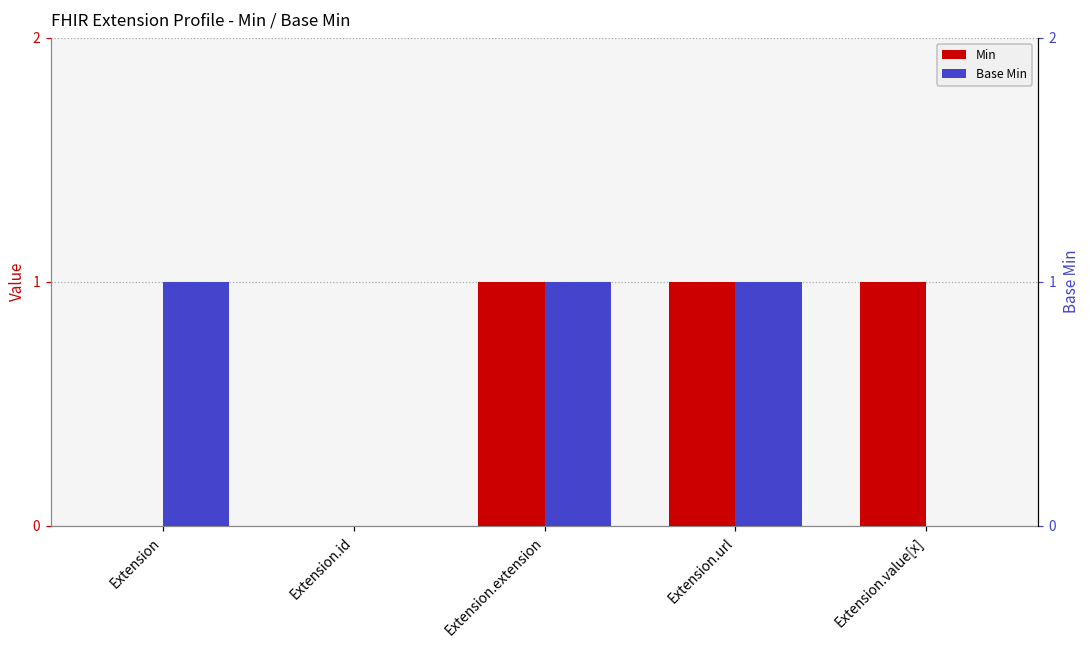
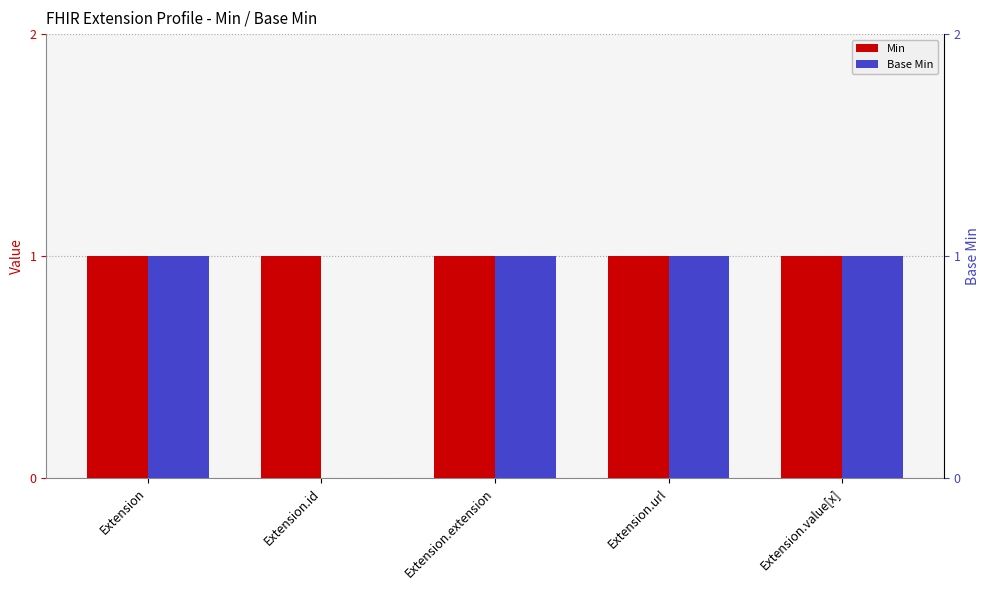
Min, Extension: 0 -> 1
Min, Extension.id: 0 -> 1
Base Min, Extension.value[x]: 0 -> 1
